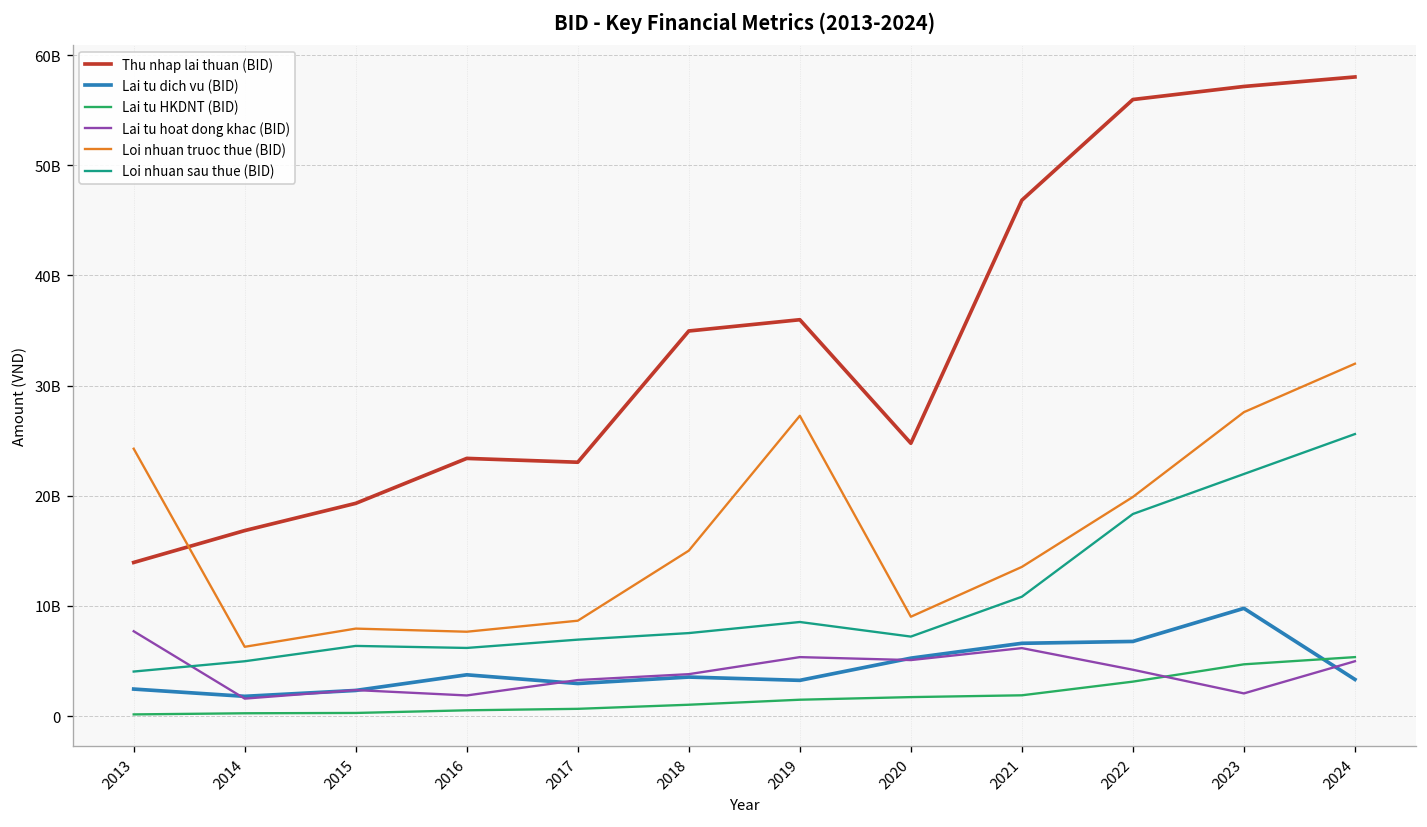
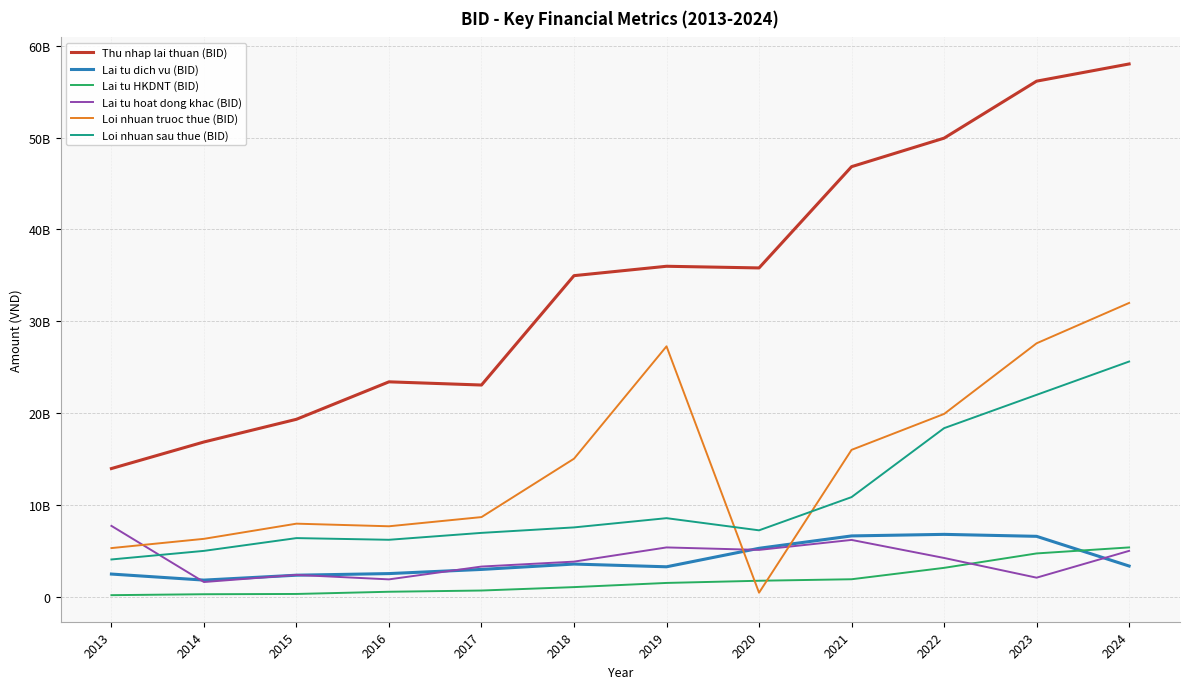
Loi nhuan truoc thue (BID), 2013: 24000000000 -> 5000000000
Lai tu dich vu (BID), 2016: 4000000000 -> 3000000000
Thu nhap lai thuan (BID), 2020: 25000000000 -> 36000000000
Loi nhuan truoc thue (BID), 2020: 9000000000 -> 0
Loi nhuan truoc thue (BID), 2021: 14000000000 -> 16000000000
Thu nhap lai thuan (BID), 2022: 56000000000 -> 50000000000
Thu nhap lai thuan (BID), 2023: 57000000000 -> 56000000000
Lai tu dich vu (BID), 2023: 10000000000 -> 7000000000
